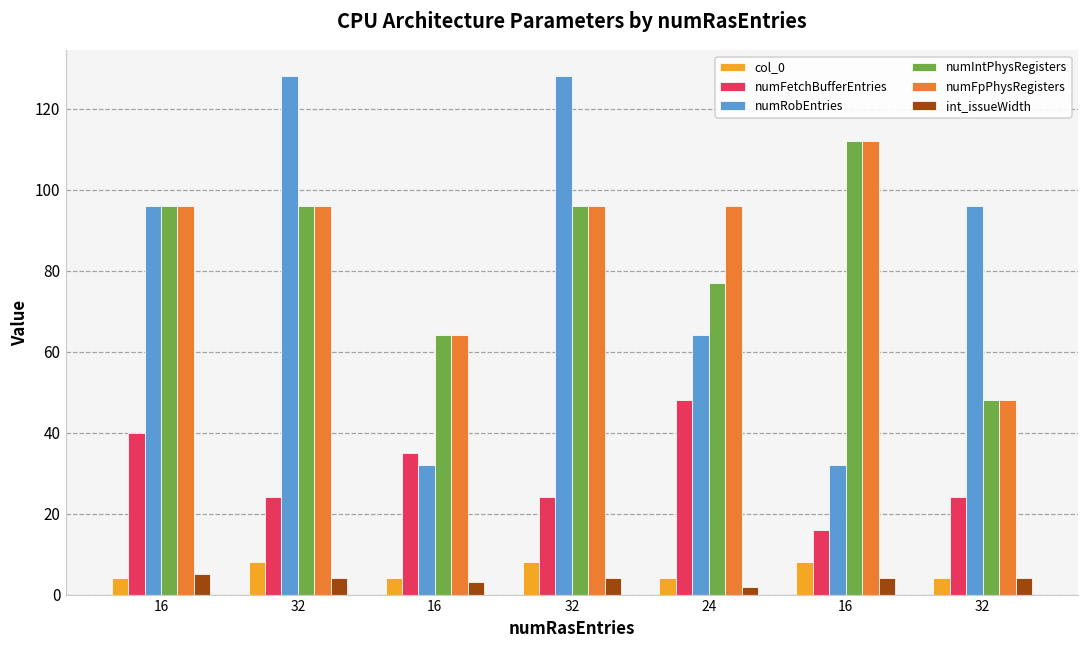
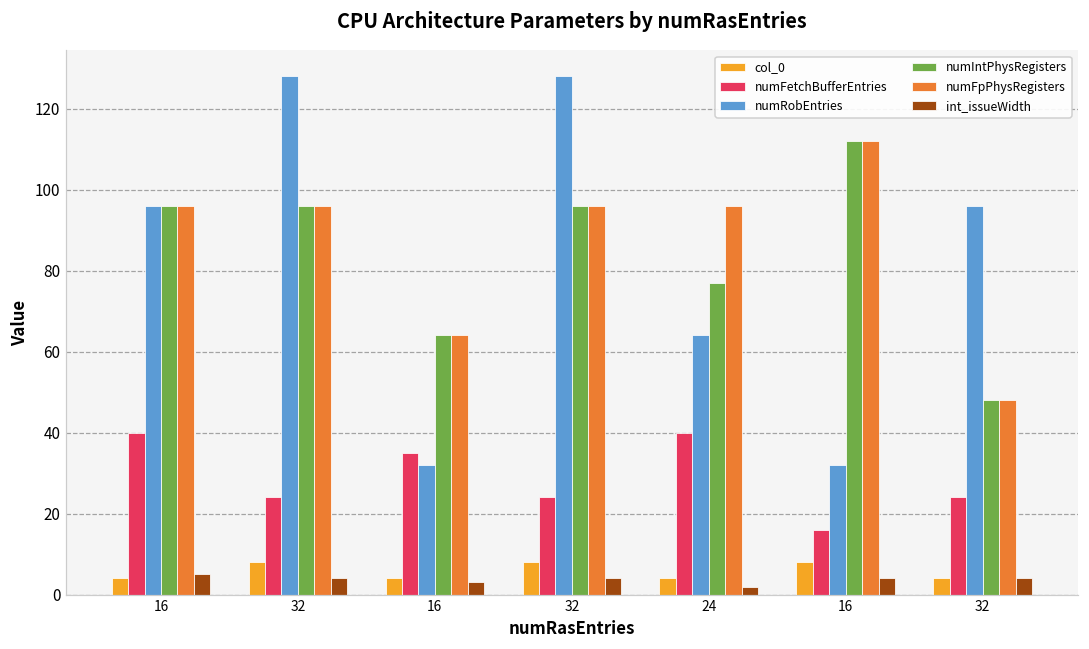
numFetchBufferEntries, 24: 48 -> 40
